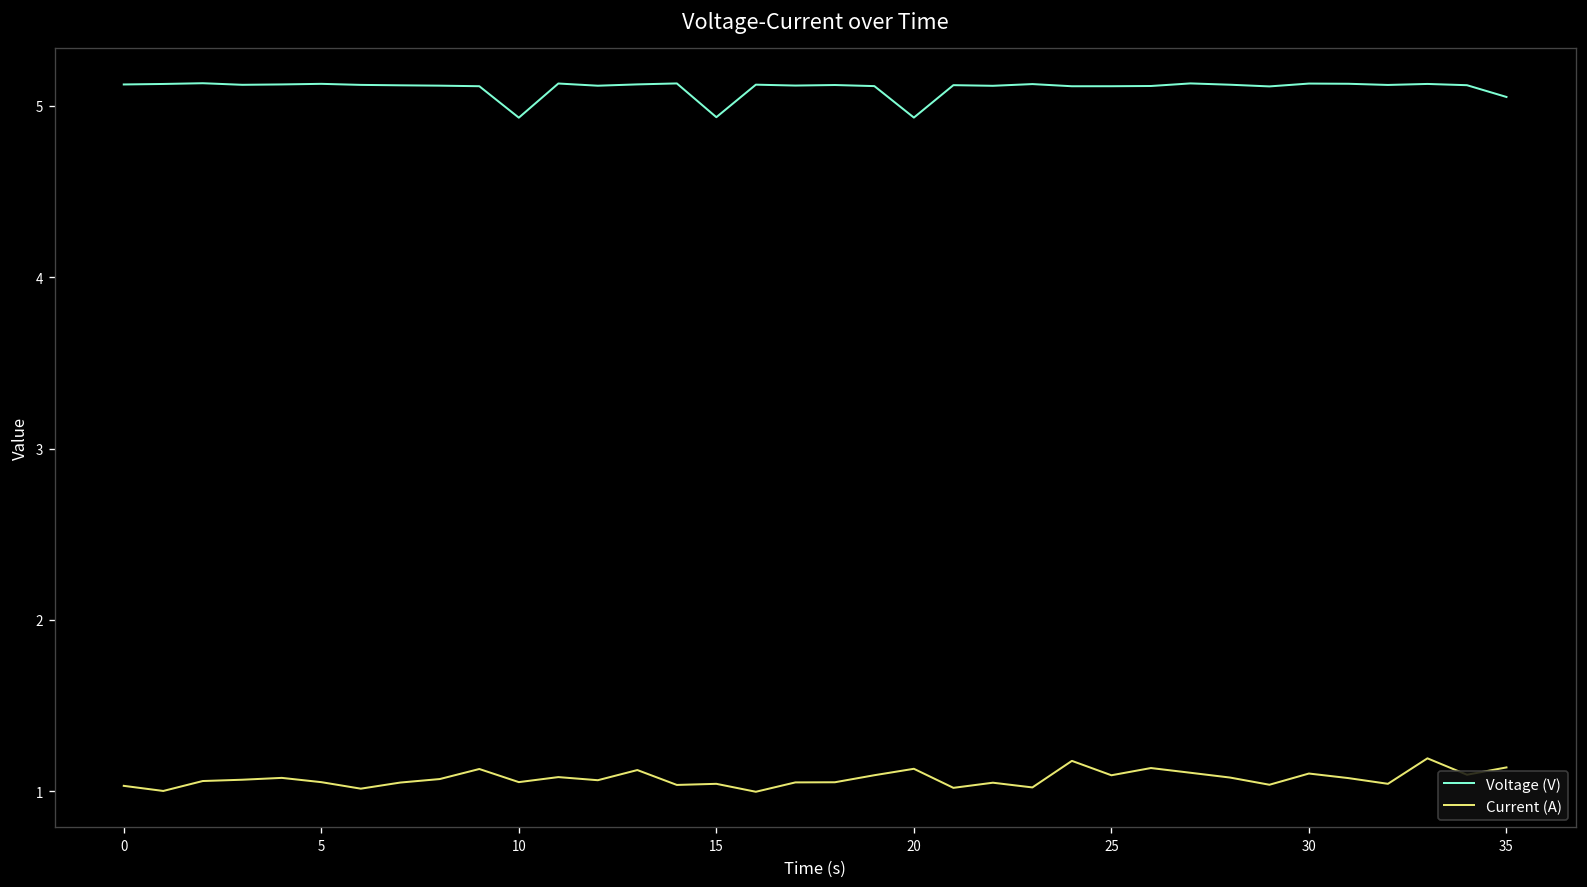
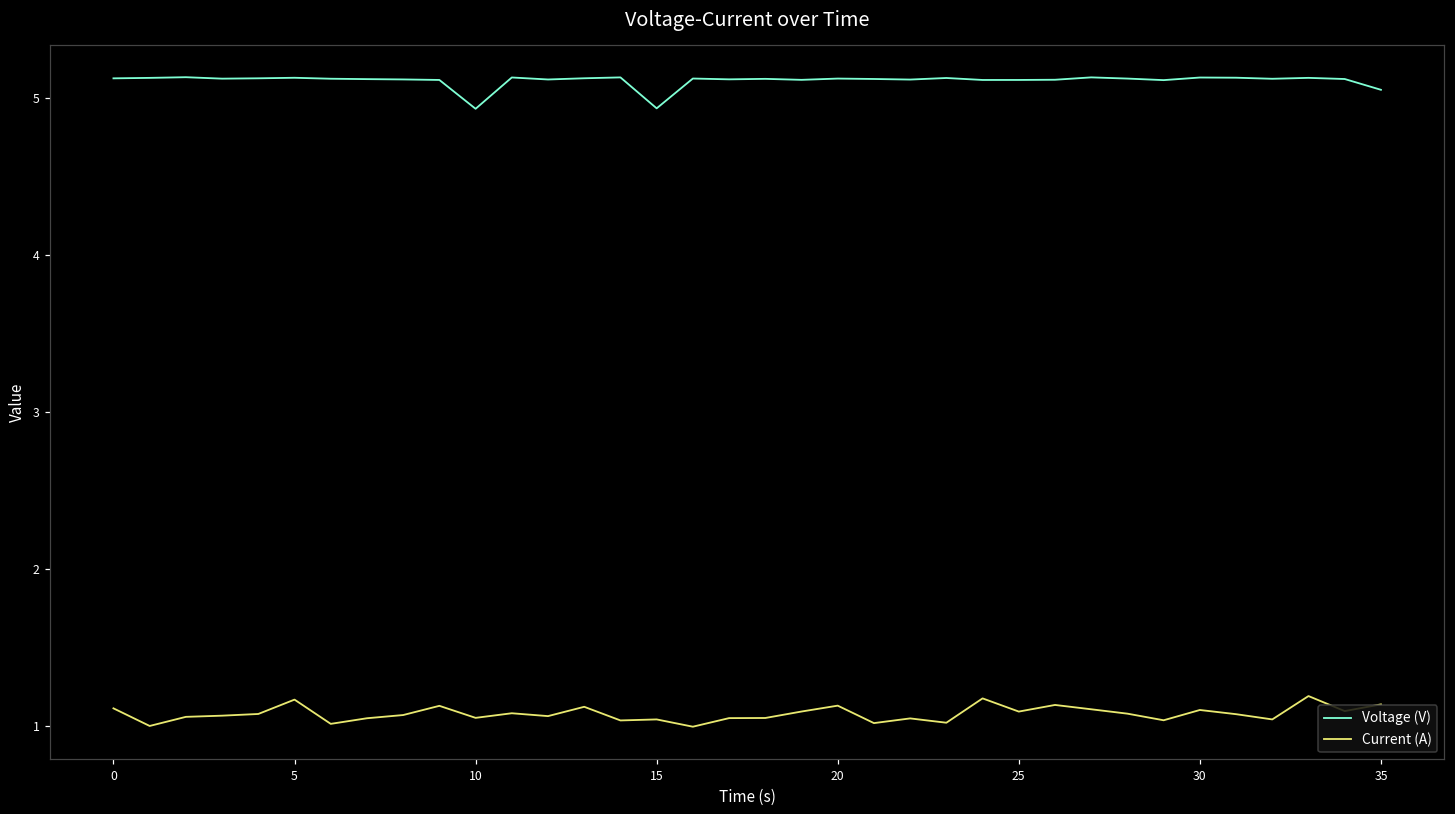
Current (A), 0: 1.03 -> 1.11
Current (A), 5: 1.05 -> 1.17
Voltage (V), 20: 4.93 -> 5.12
